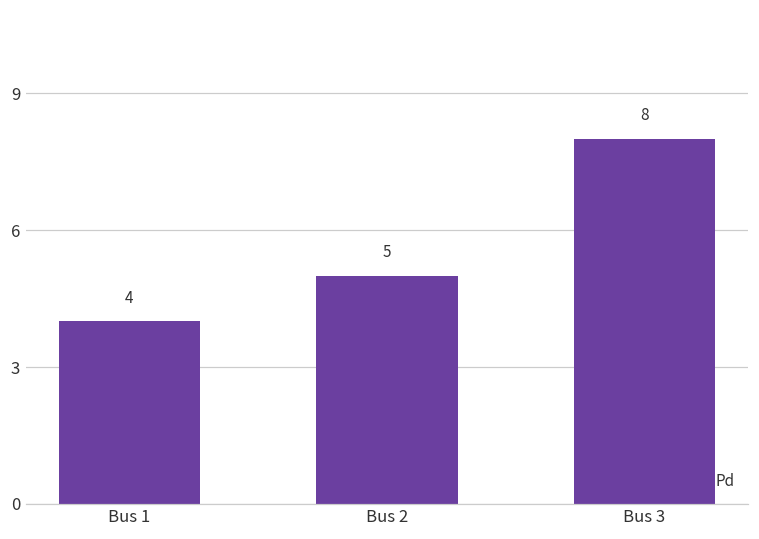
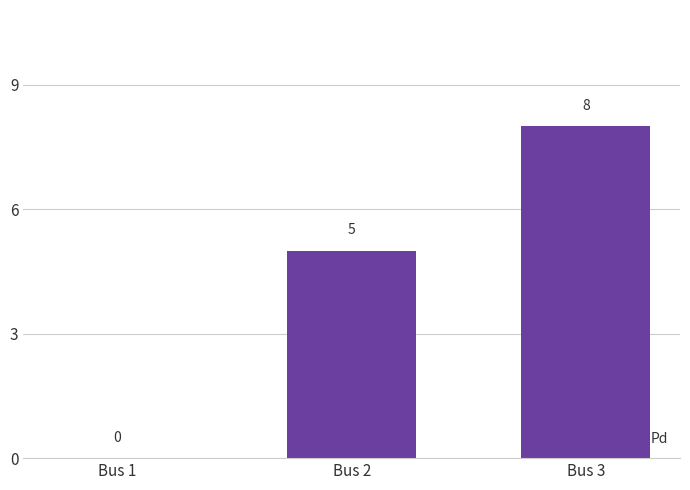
Bus 1: 4 -> 0
